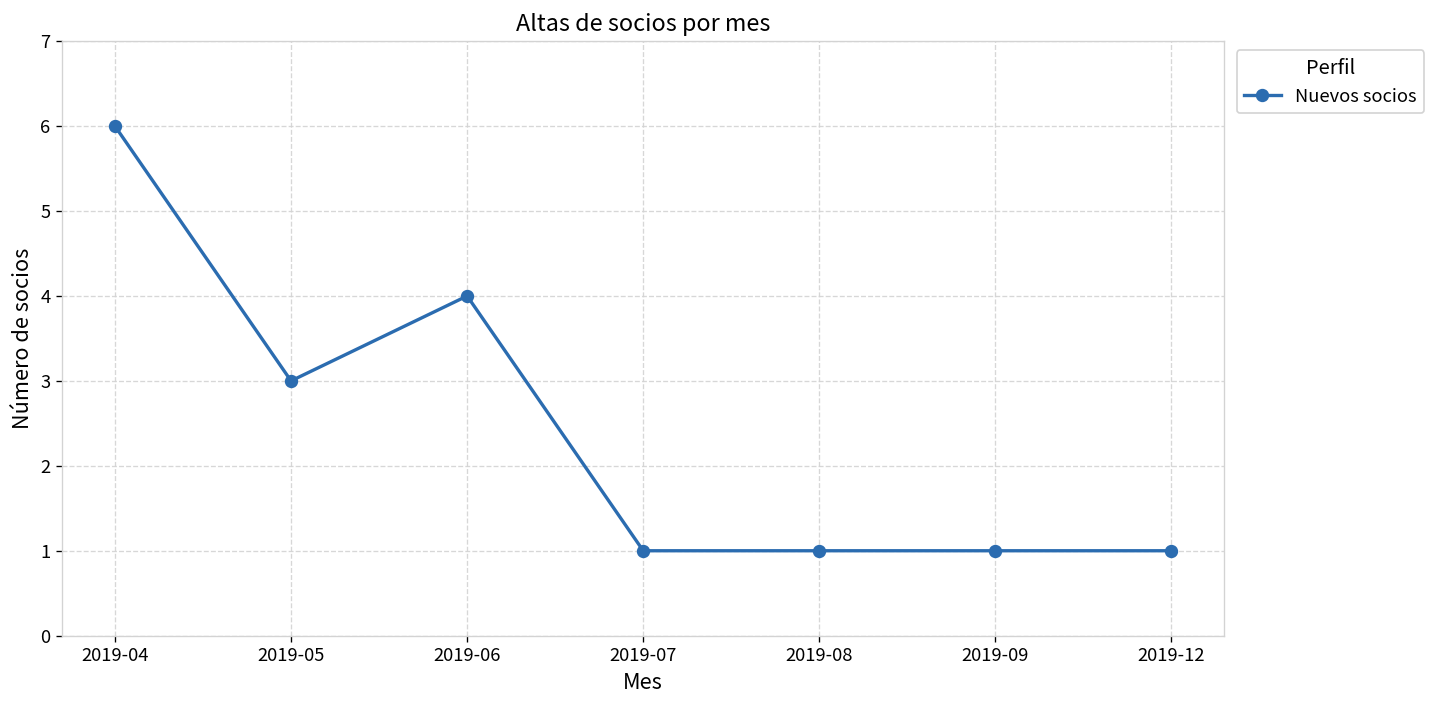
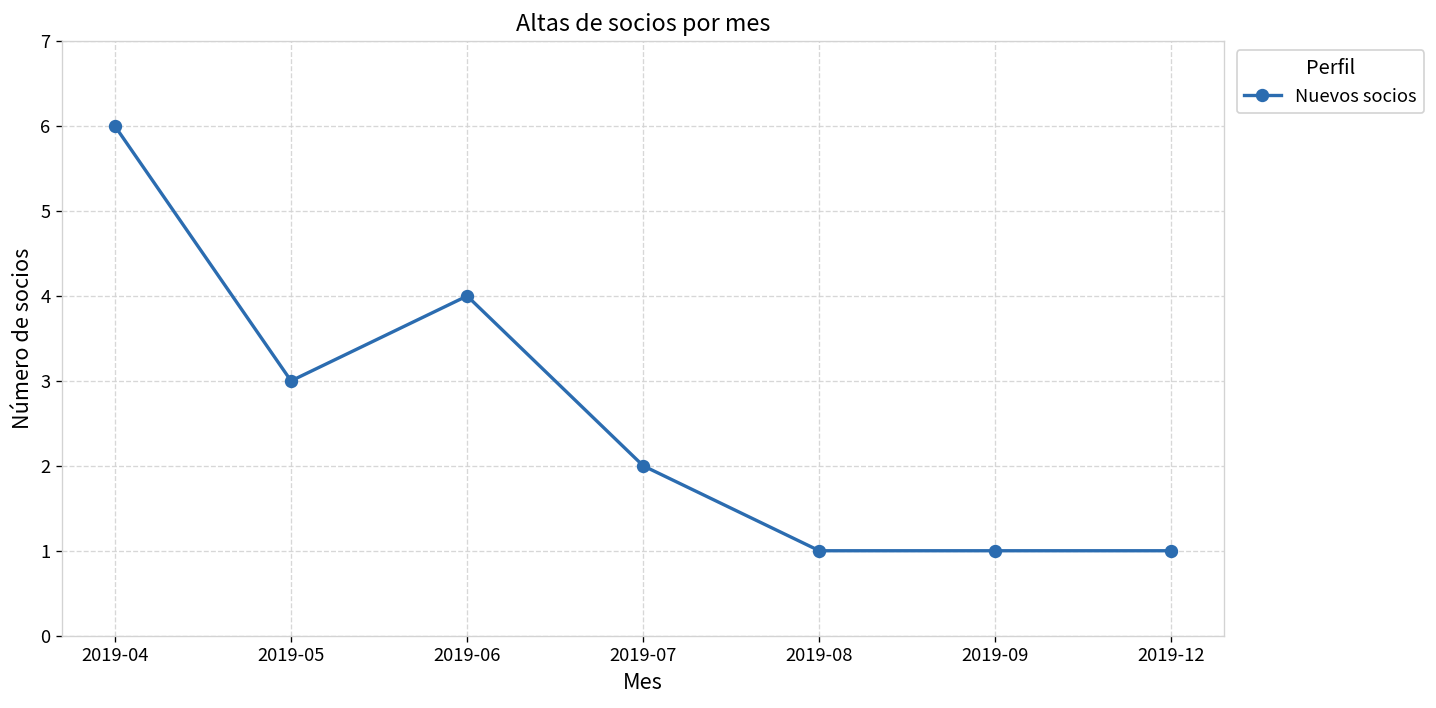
2019-07: 1 -> 2
